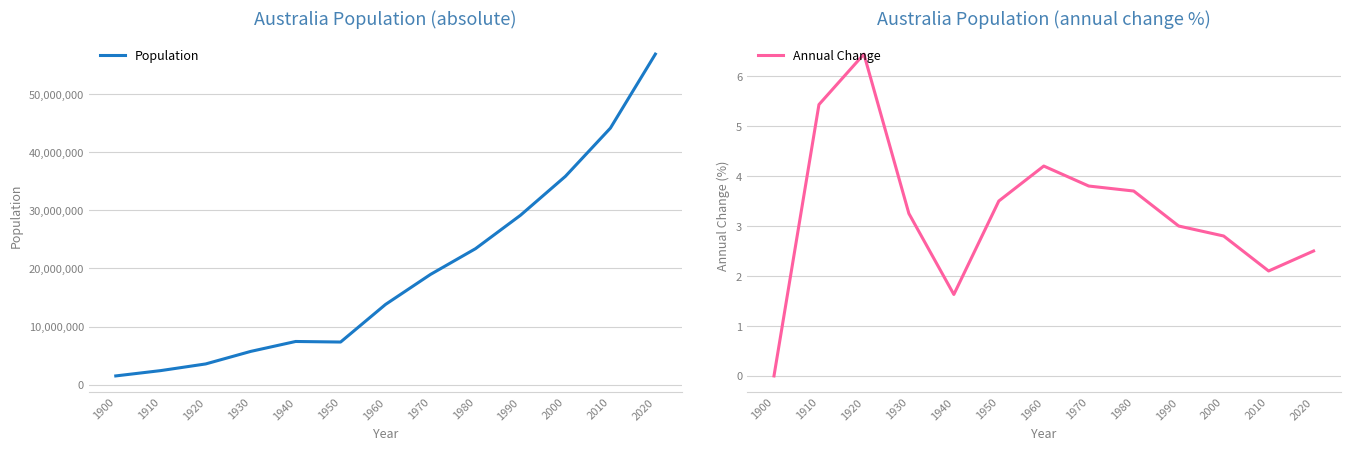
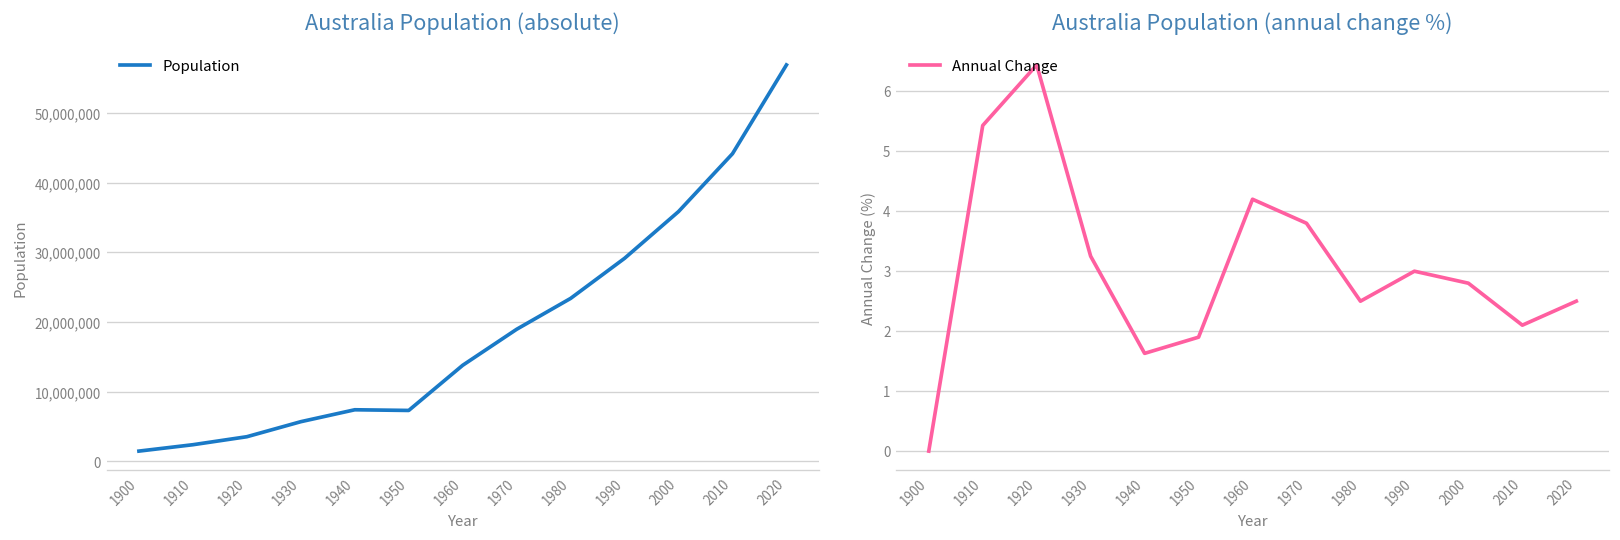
Australia Population (annual change %), 1950: 3.5 -> 1.9
Australia Population (annual change %), 1980: 3.7 -> 2.5
